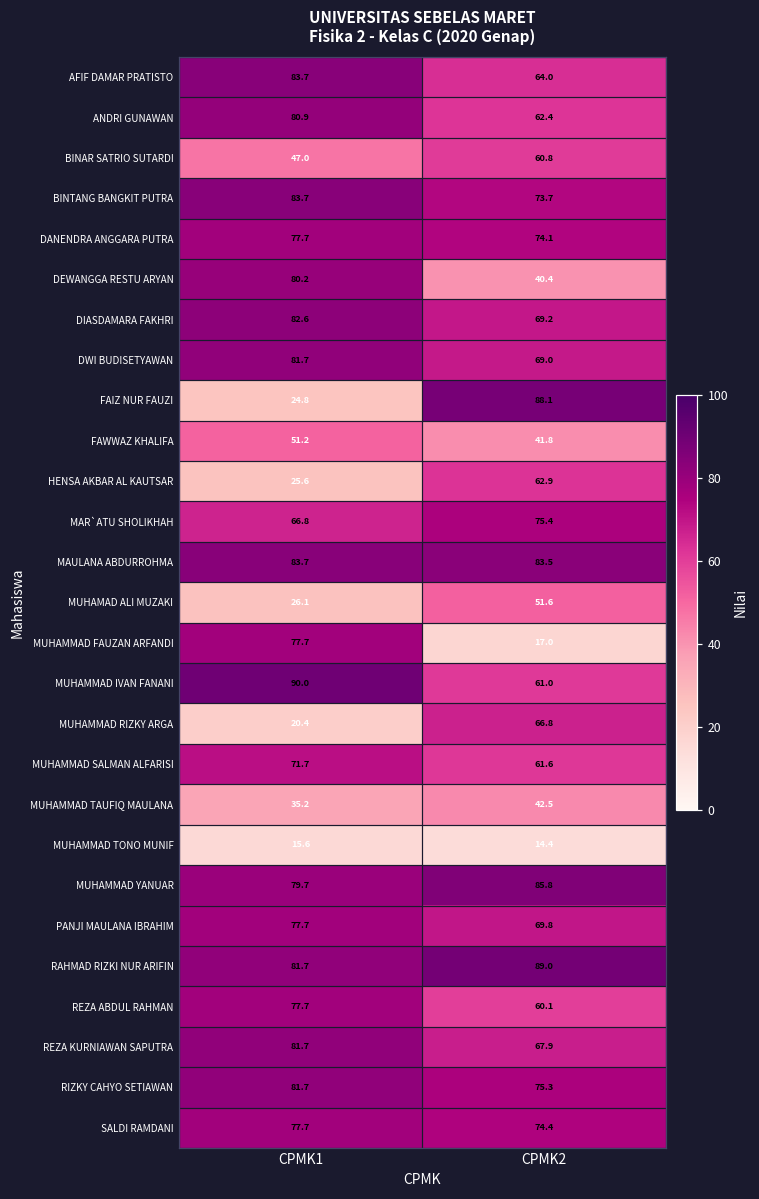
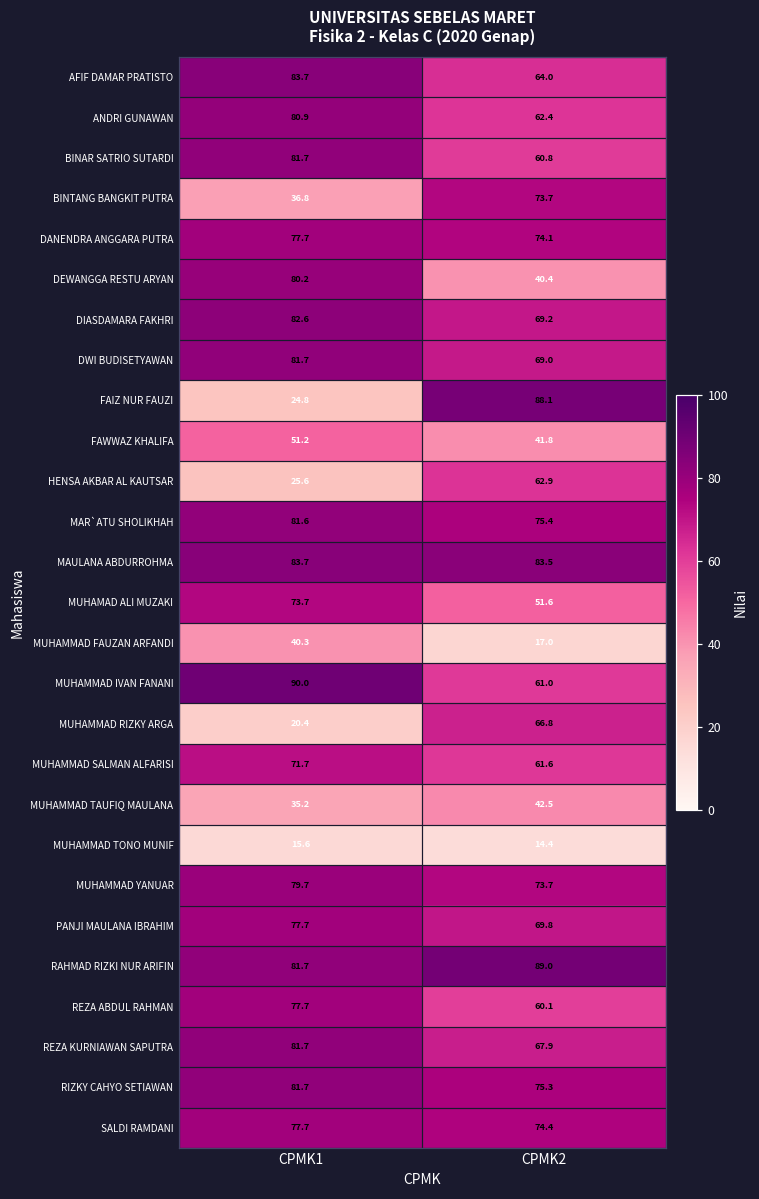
BINAR SATRIO SUTARDI, CPMK1: 47.0 -> 81.7
BINTANG BANGKIT PUTRA, CPMK1: 83.7 -> 36.8
MAR`ATU SHOLIKHAH, CPMK1: 66.8 -> 81.6
MUHAMAD ALI MUZAKI, CPMK1: 26.1 -> 73.7
MUHAMMAD FAUZAN ARFANDI, CPMK1: 77.7 -> 40.3
MUHAMMAD YANUAR, CPMK2: 85.8 -> 73.7
